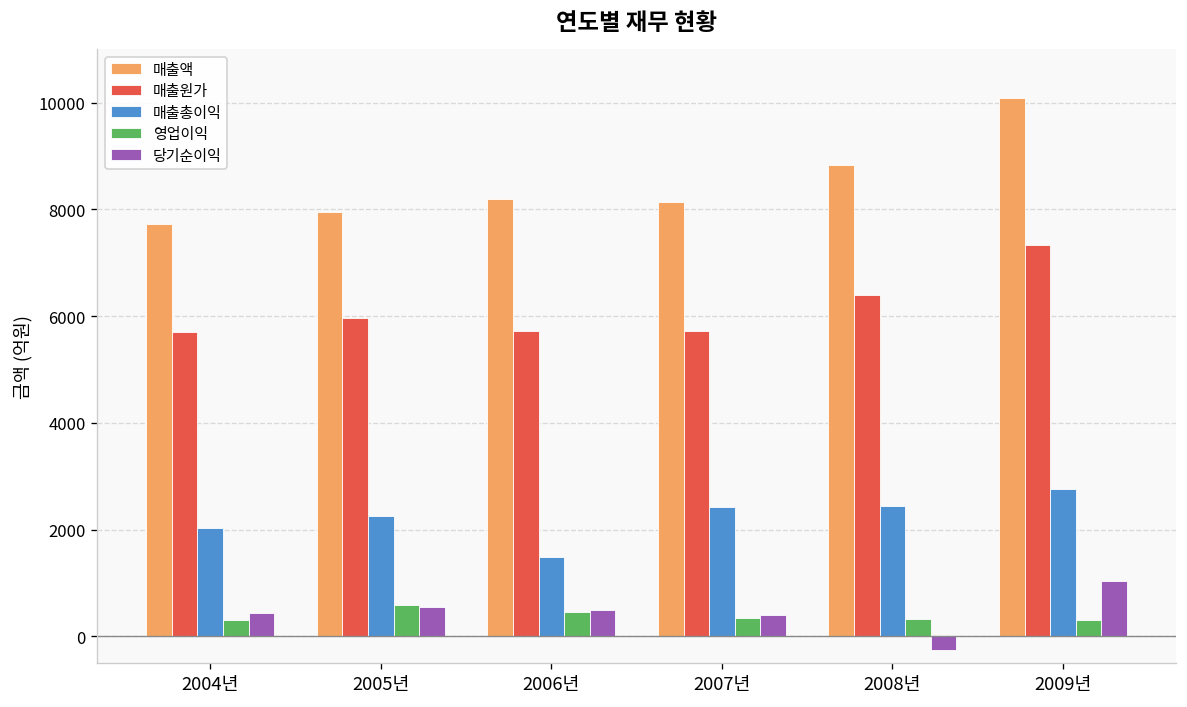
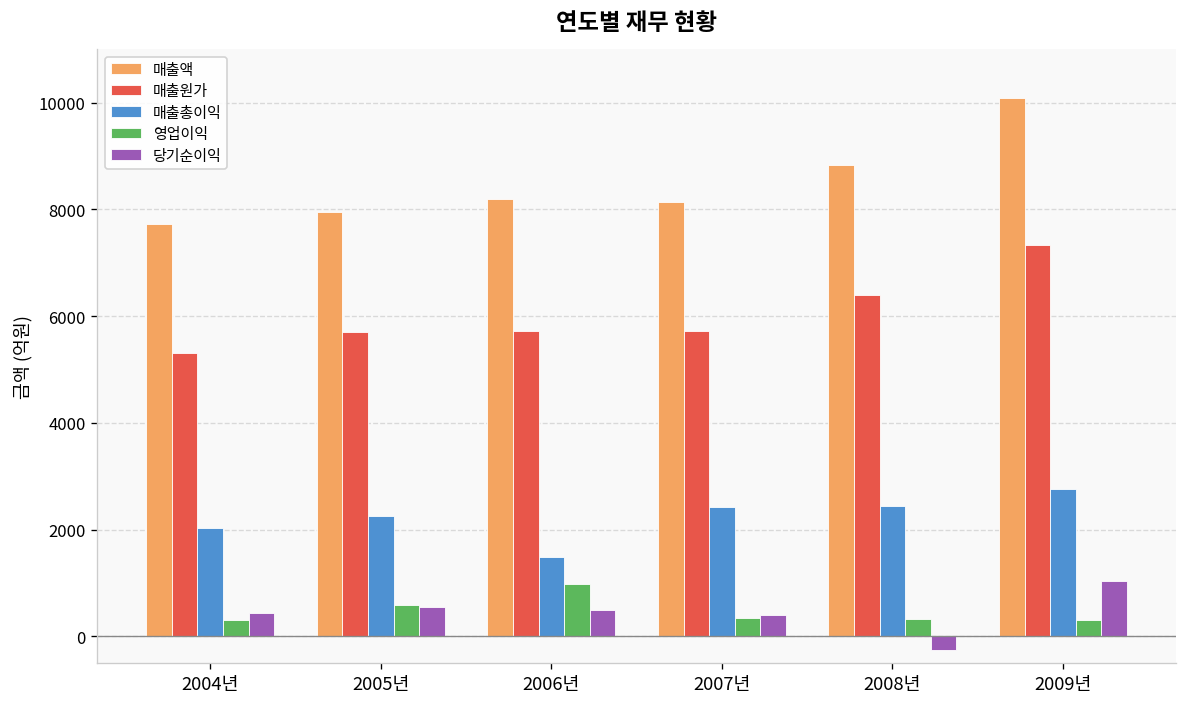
매출원가, 2004년: 5700 -> 5300
매출원가, 2005년: 6000 -> 5700
영업이익, 2006년: 400 -> 1000
